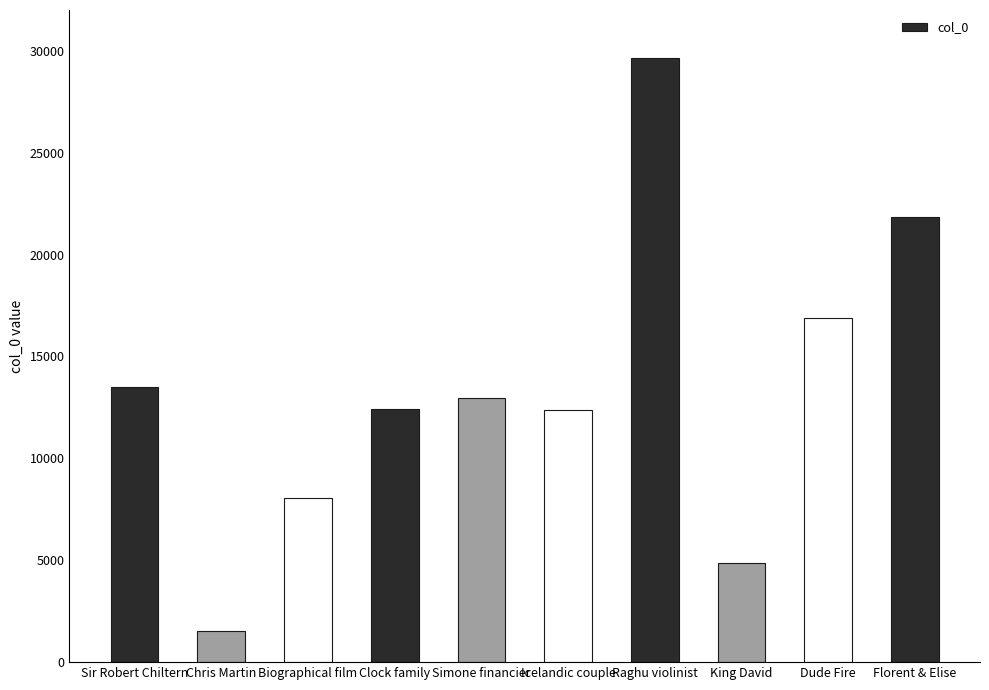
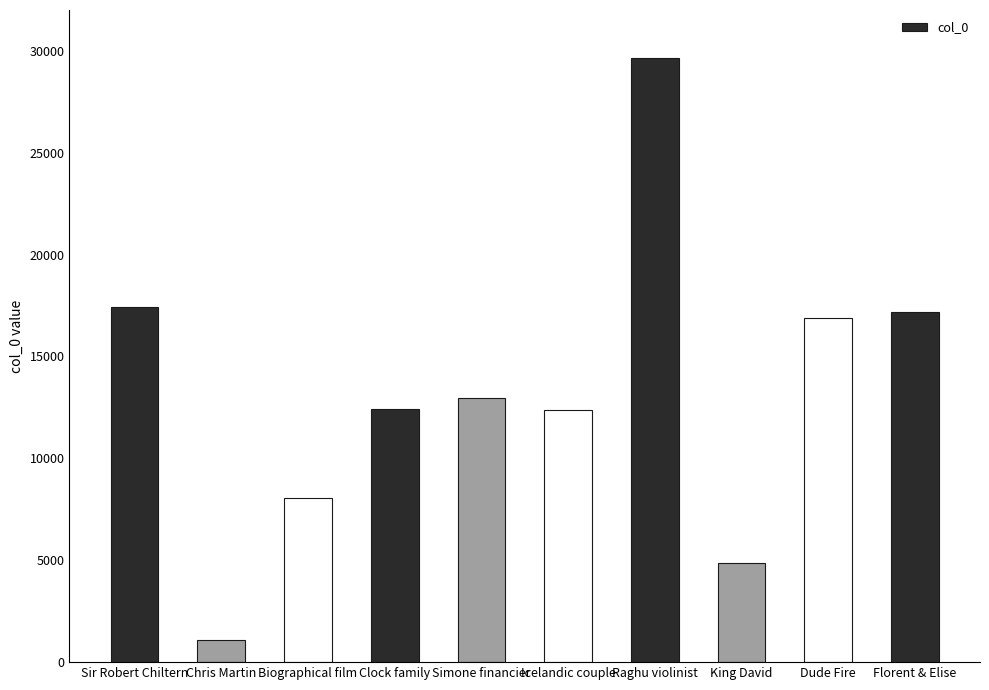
Sir Robert Chiltern: 13500 -> 17400
Chris Martin: 1500 -> 1100
Florent & Elise: 21800 -> 17200
